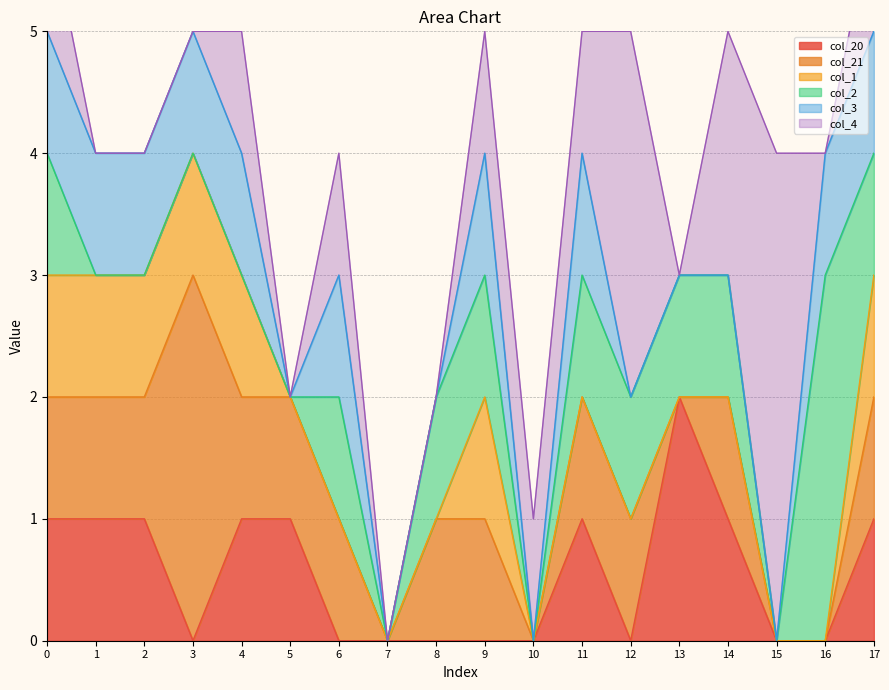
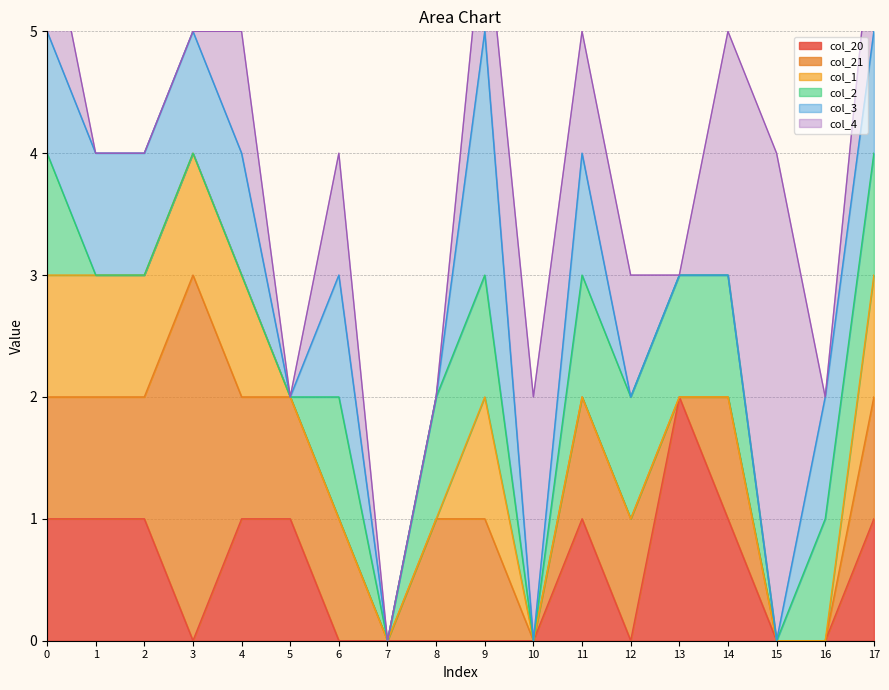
col_3, 9: 1 -> 2
col_4, 10: 1 -> 2
col_4, 12: 3 -> 1
col_2, 16: 3 -> 1
